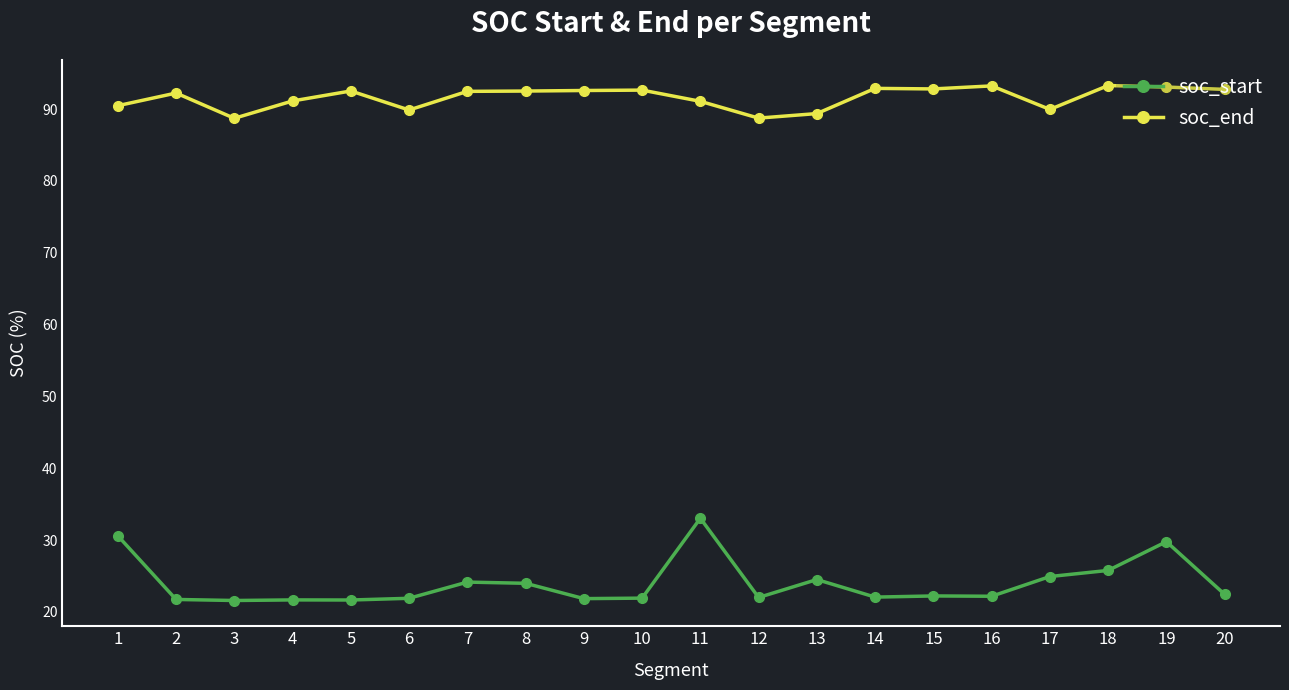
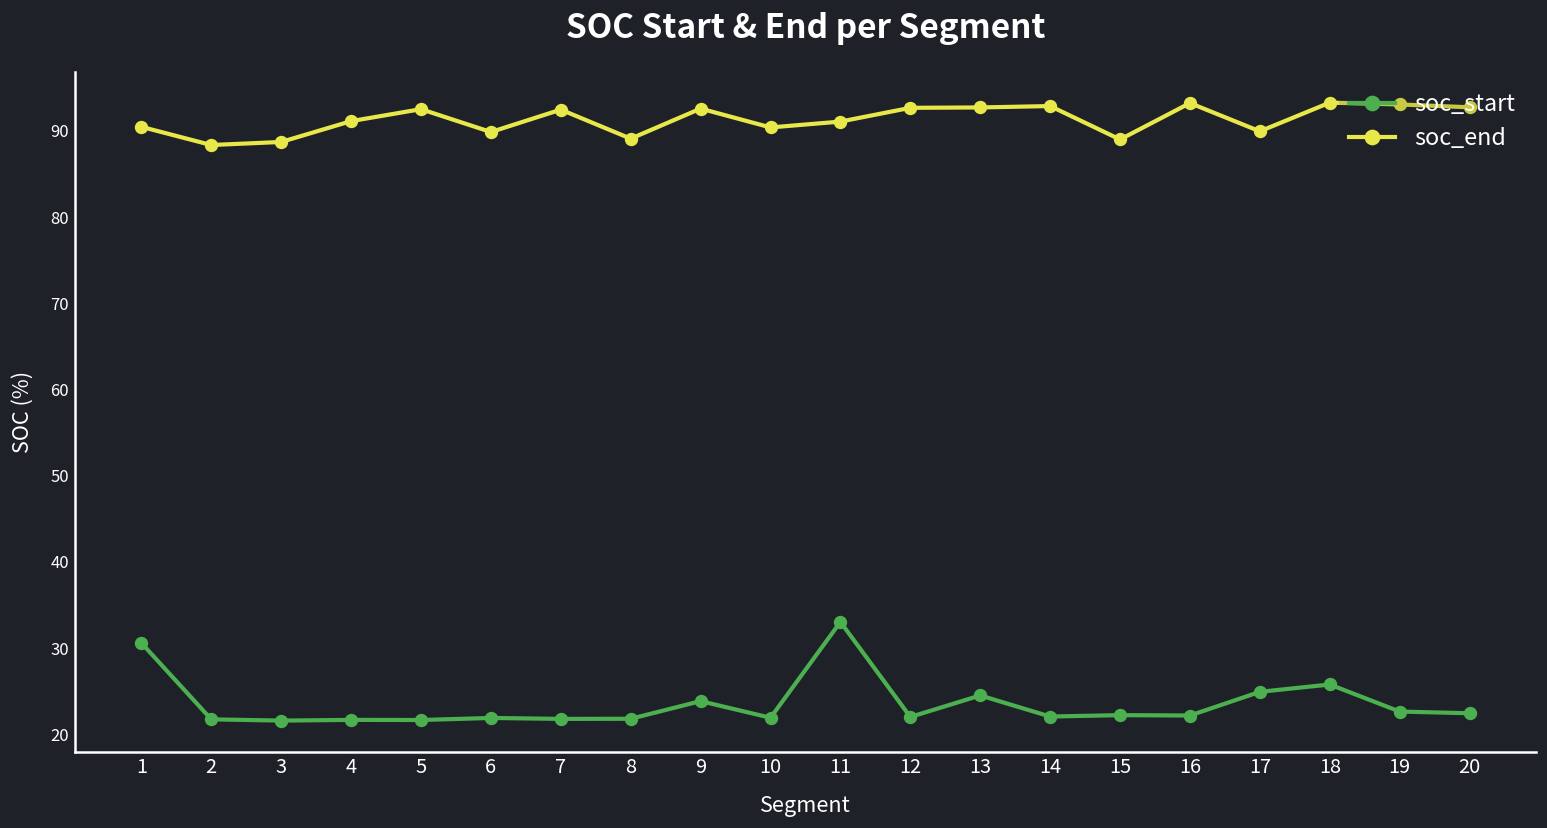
soc_end, 2: 92 -> 88
soc_start, 7: 24 -> 22
soc_start, 8: 24 -> 22
soc_end, 8: 93 -> 89
soc_start, 9: 22 -> 24
soc_end, 10: 93 -> 90
soc_end, 12: 89 -> 93
soc_end, 13: 89 -> 93
soc_end, 15: 93 -> 89
soc_start, 19: 30 -> 23
